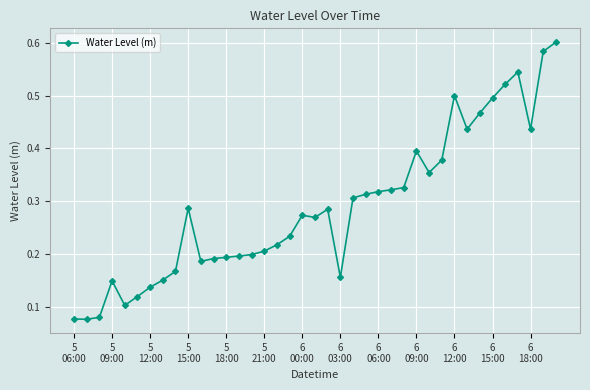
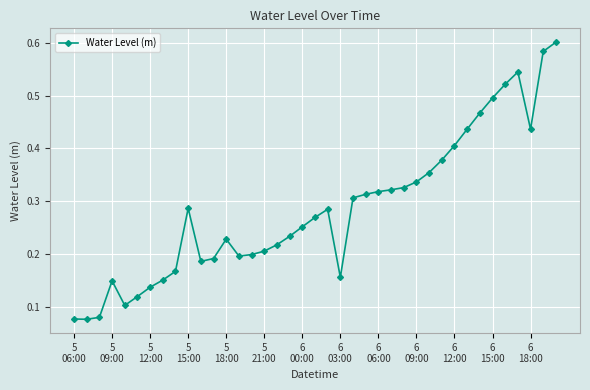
5 18:00: 0.19 -> 0.23
6 00:00: 0.27 -> 0.25
6 09:00: 0.40 -> 0.34
6 12:00: 0.50 -> 0.41
